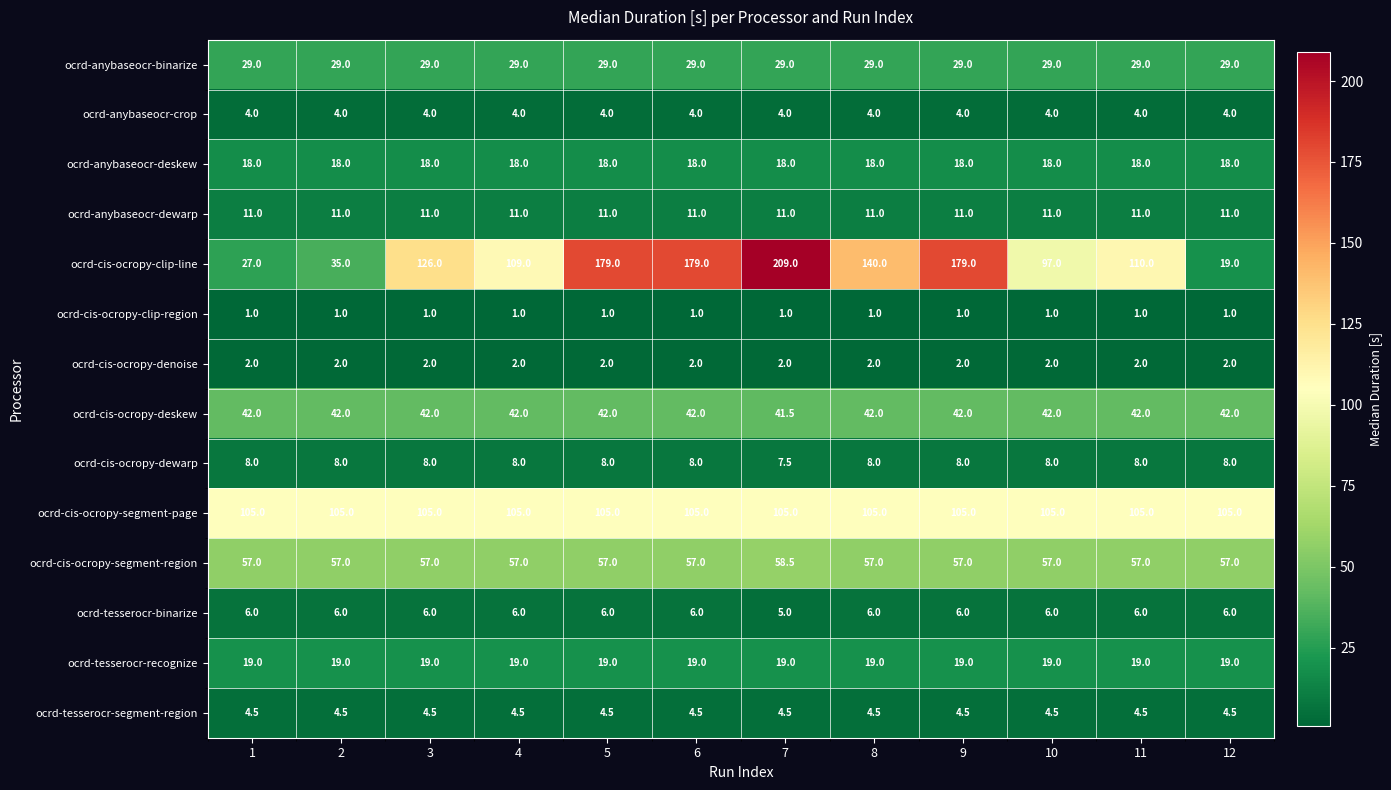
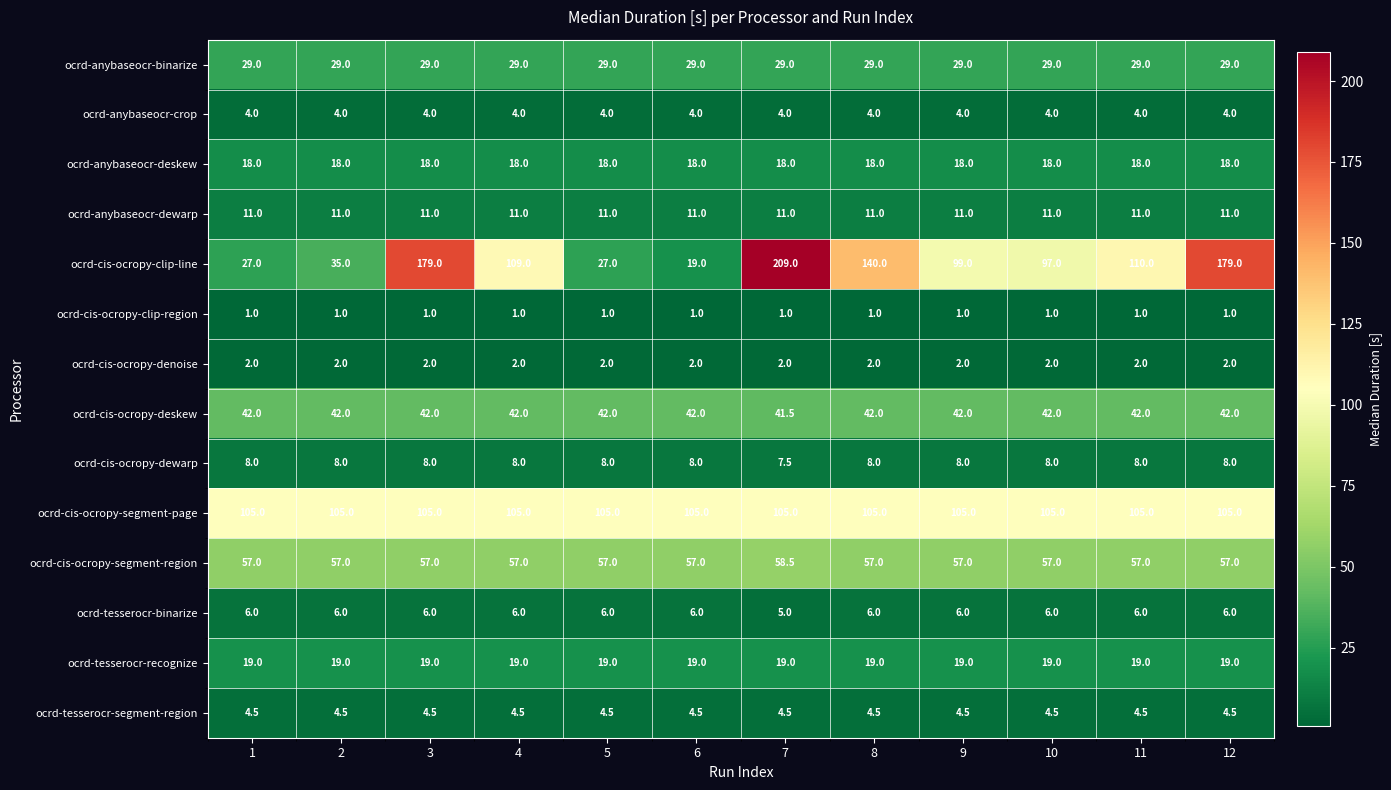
ocrd-cis-ocropy-clip-line, 3: 126.0 -> 179.0
ocrd-cis-ocropy-clip-line, 5: 179.0 -> 27.0
ocrd-cis-ocropy-clip-line, 6: 179.0 -> 19.0
ocrd-cis-ocropy-clip-line, 9: 179.0 -> 99.0
ocrd-cis-ocropy-clip-line, 12: 19.0 -> 179.0
